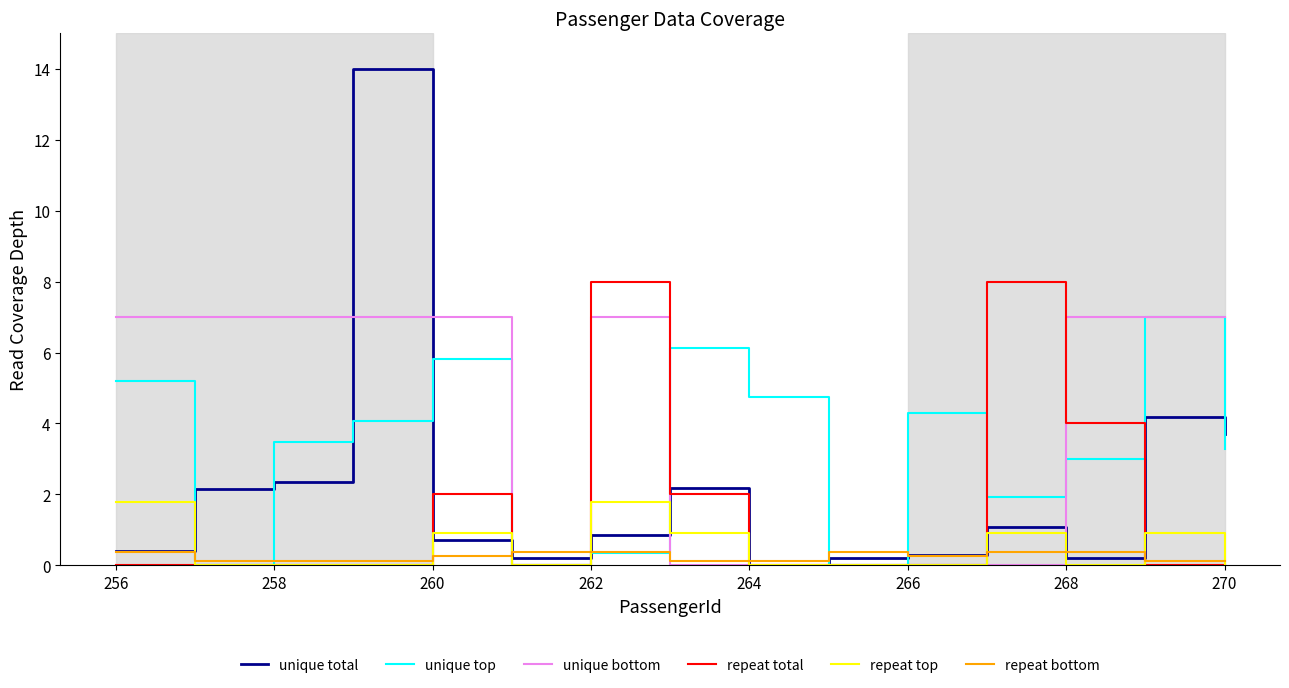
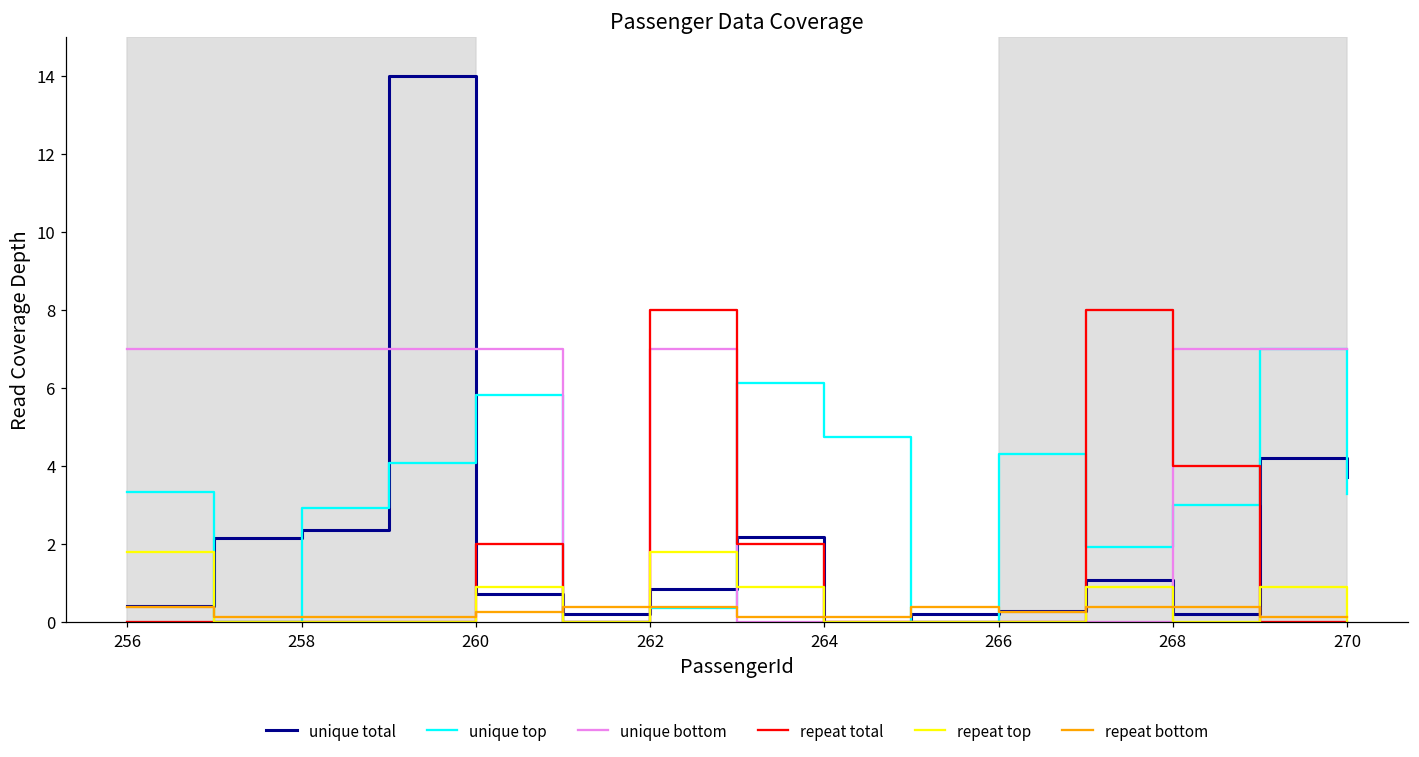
unique top, 256: 5.2 -> 3.3
unique top, 258: 3.5 -> 2.9
